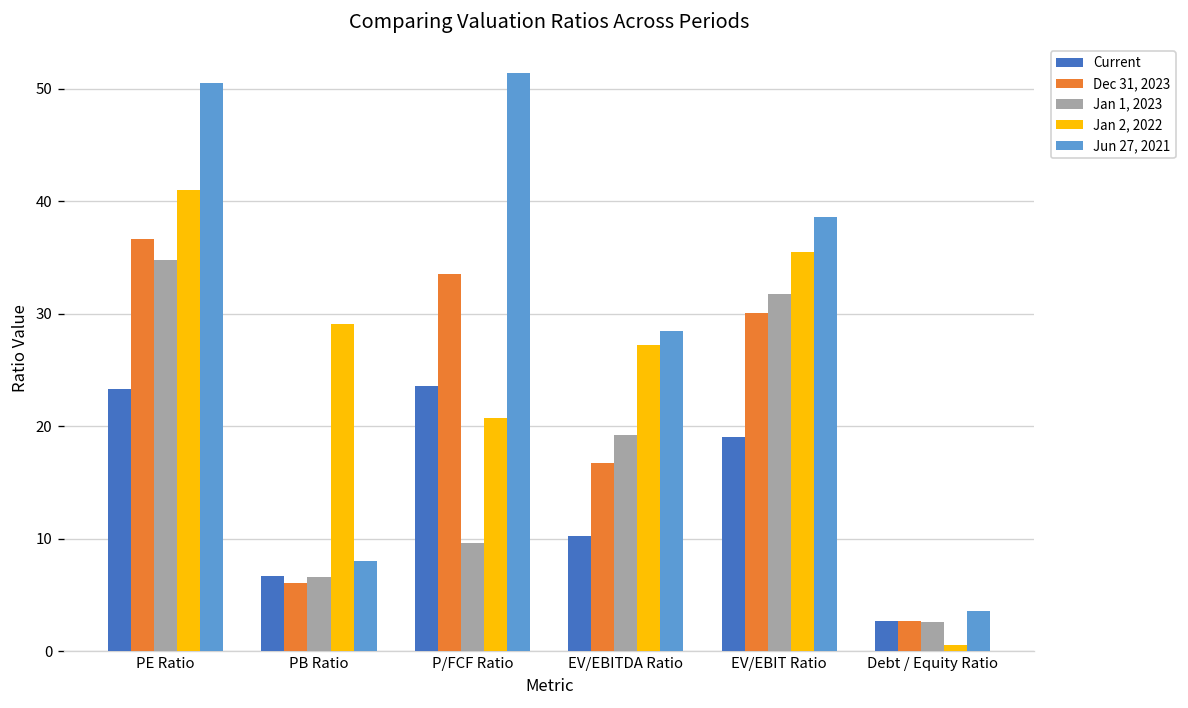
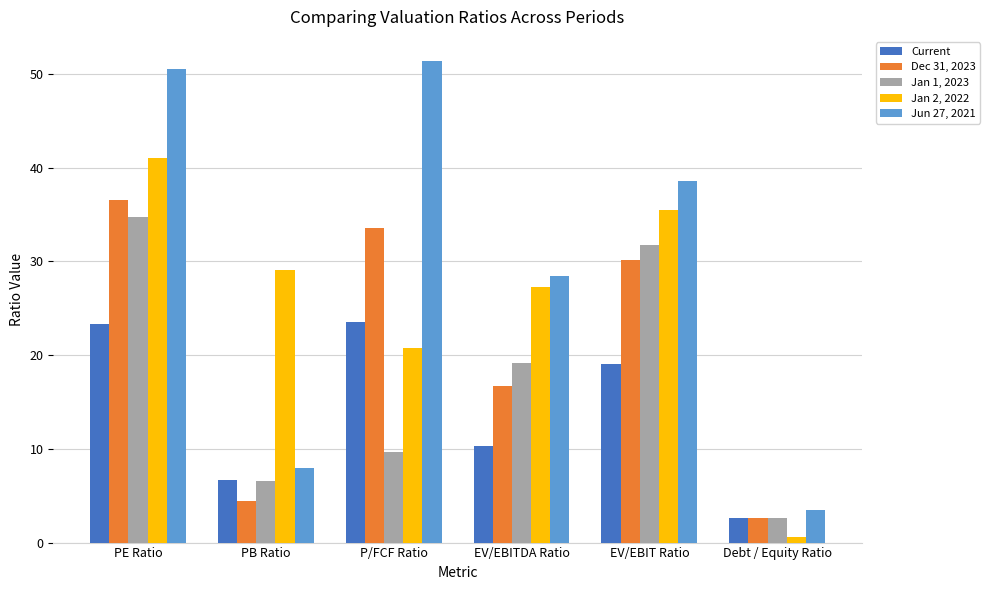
Dec 31, 2023, PB Ratio: 6 -> 4
